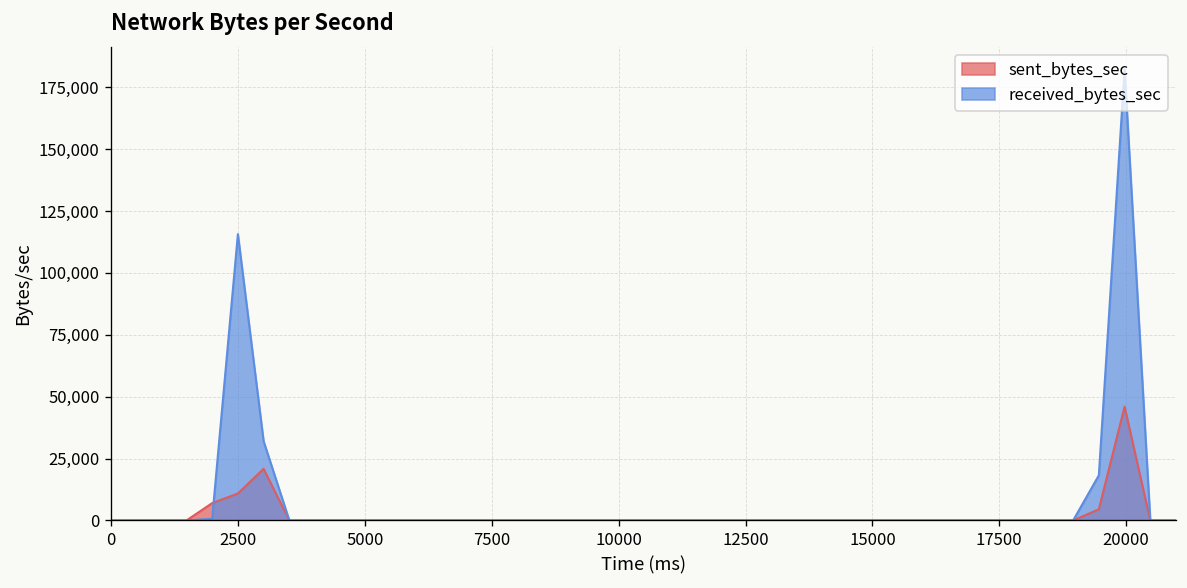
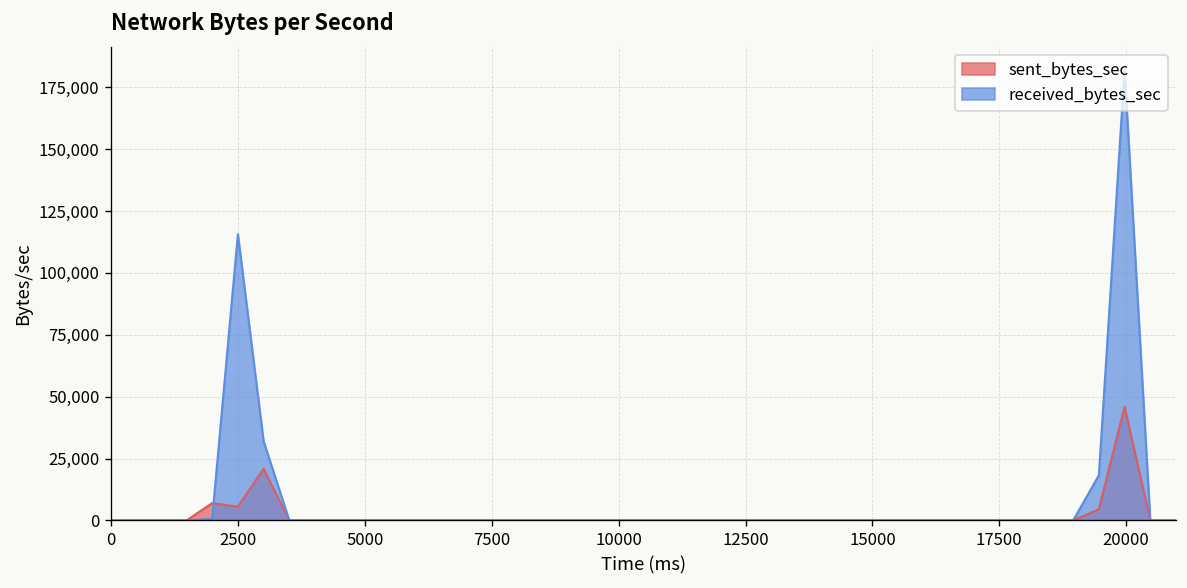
sent_bytes_sec, 2500: 11,000 -> 6,000
